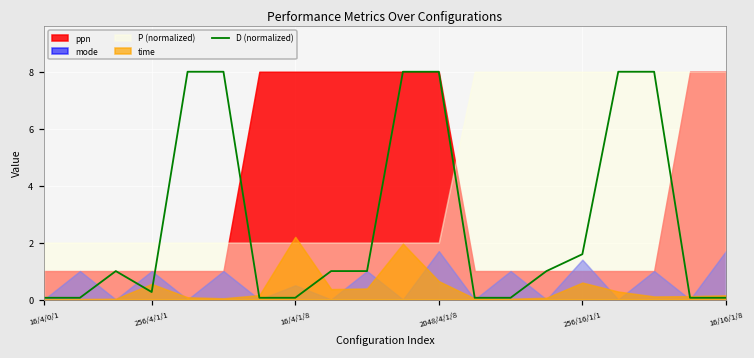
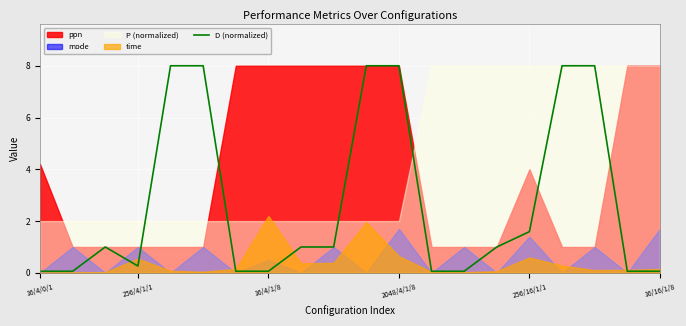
ppn, 16/4/0/1: 1.0 -> 4.2
ppn, 256/16/1/1: 1 -> 4
